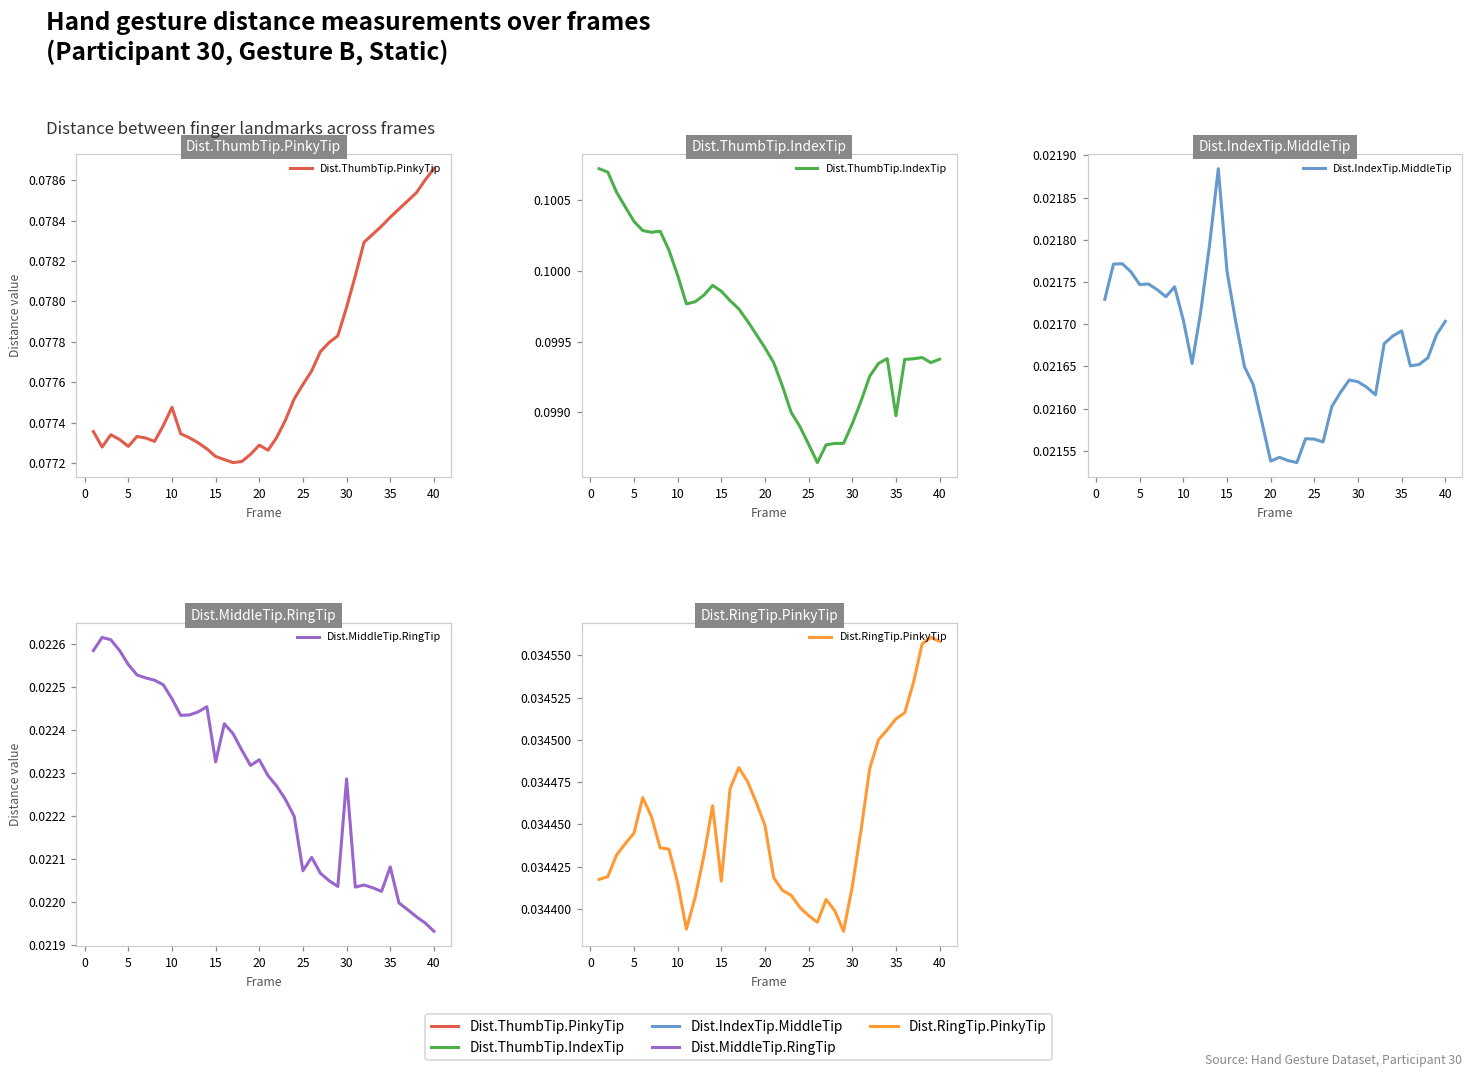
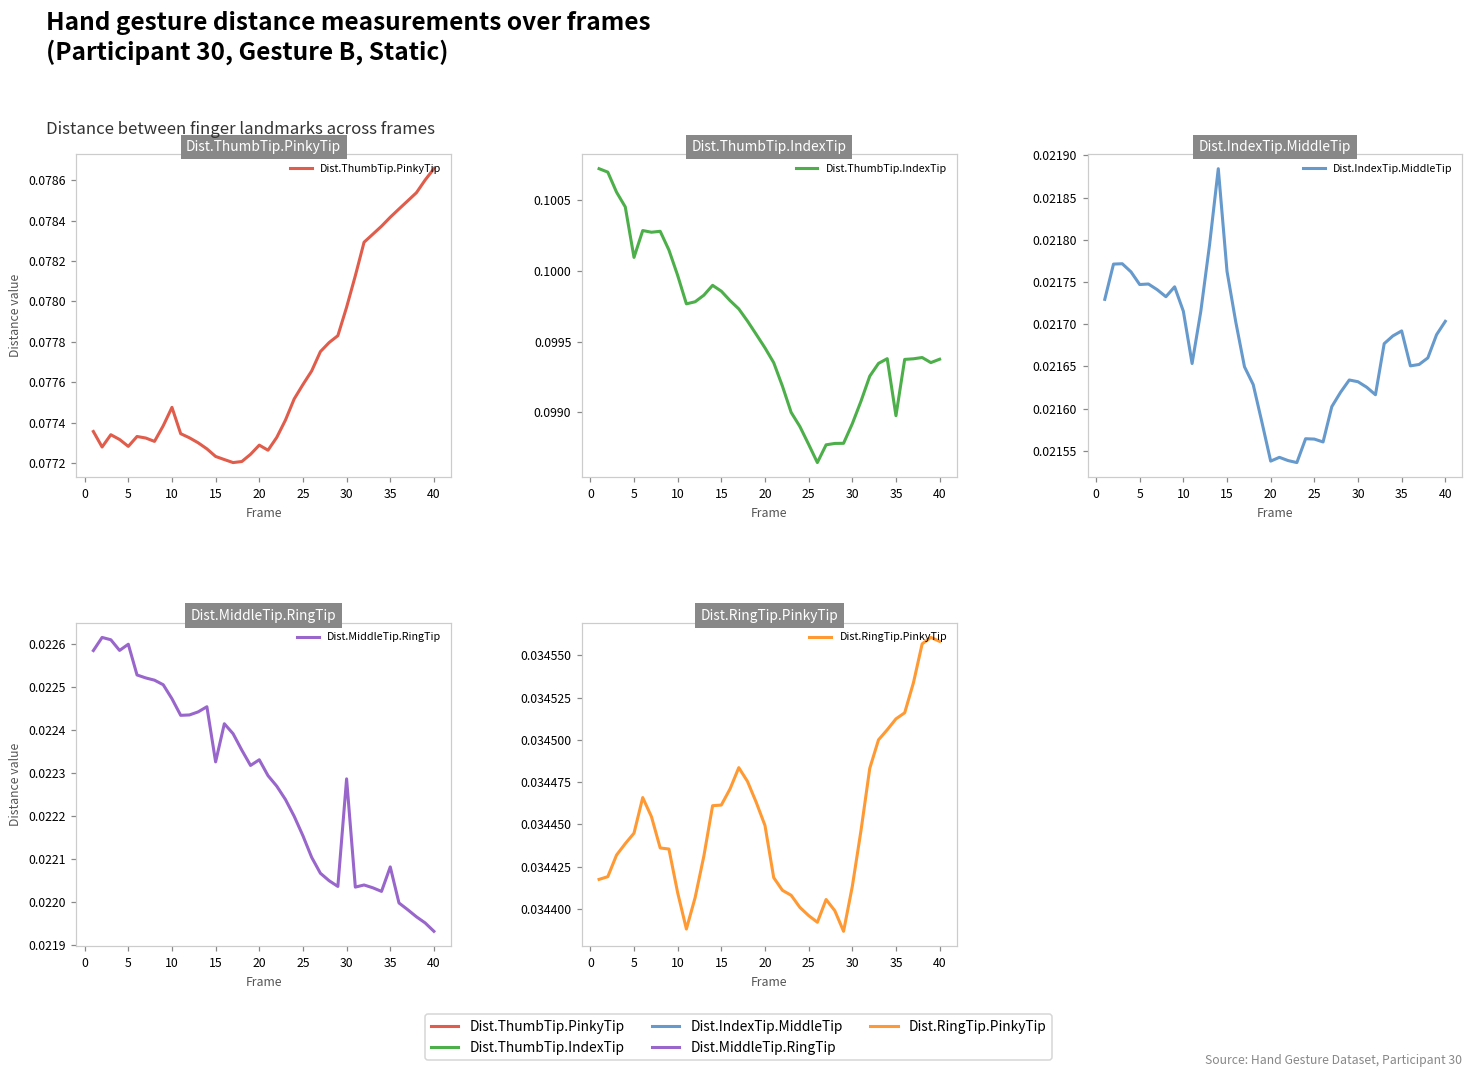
Dist.ThumbTip.IndexTip, 5: 0.10035 -> 0.10010
Dist.IndexTip.MiddleTip, 10: 0.02170 -> 0.02172
Dist.MiddleTip.RingTip, 5: 0.02255 -> 0.02260
Dist.MiddleTip.RingTip, 25: 0.02207 -> 0.02215
Dist.RingTip.PinkyTip, 10: 0.034415 -> 0.034410
Dist.RingTip.PinkyTip, 15: 0.034416 -> 0.034461
